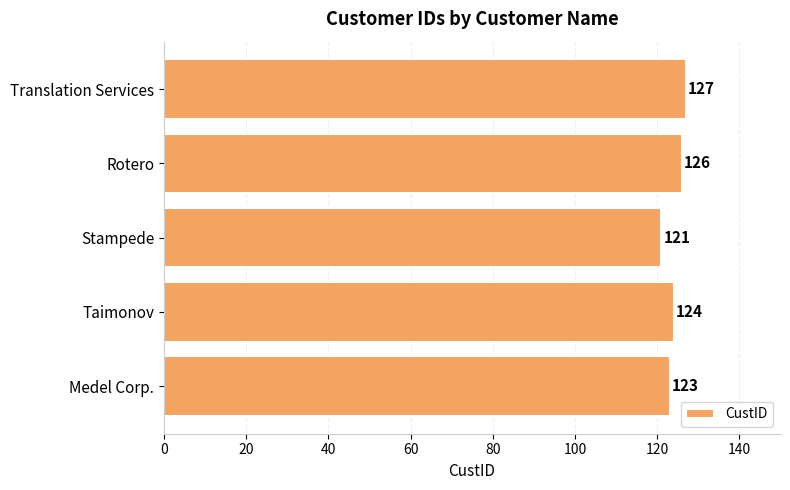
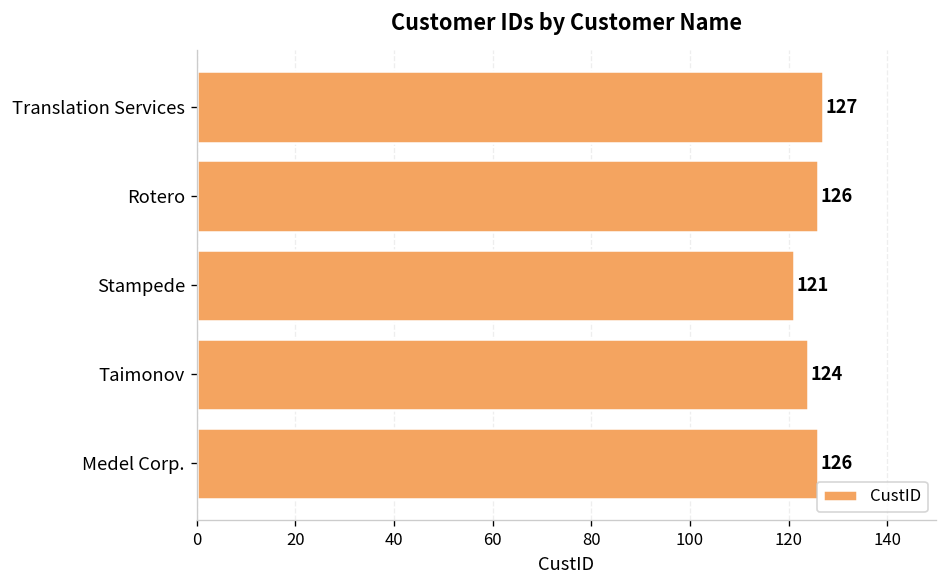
Medel Corp.: 123 -> 126
